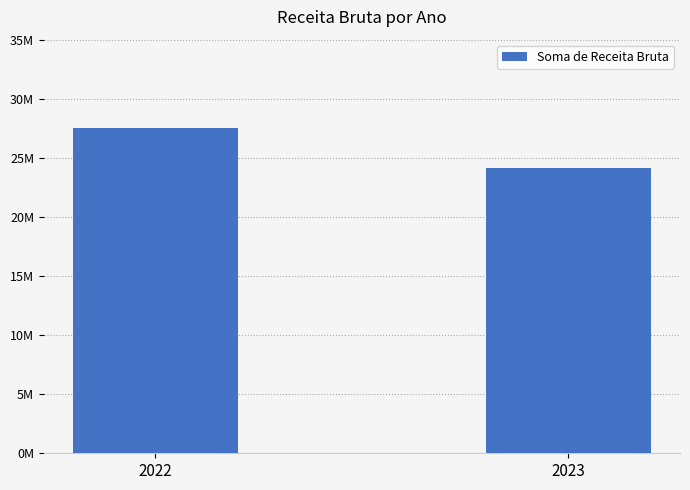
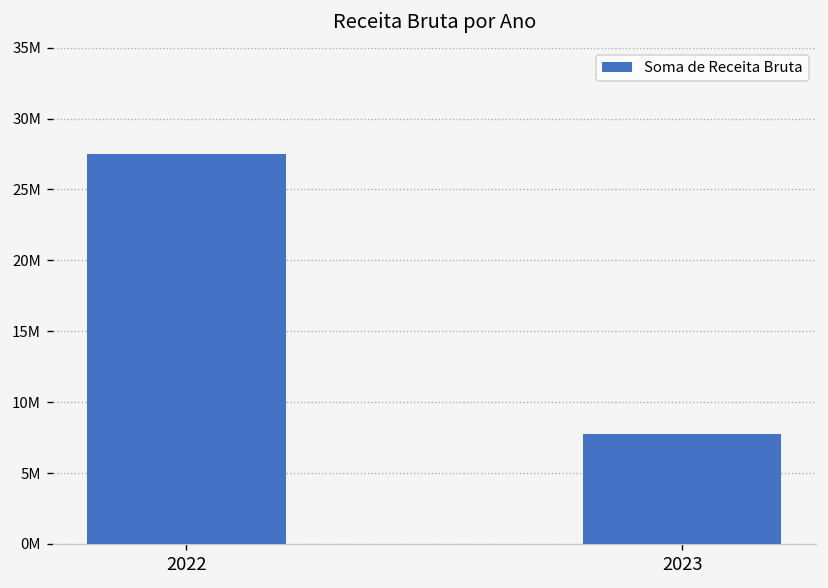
2023: 24100000 -> 7700000
